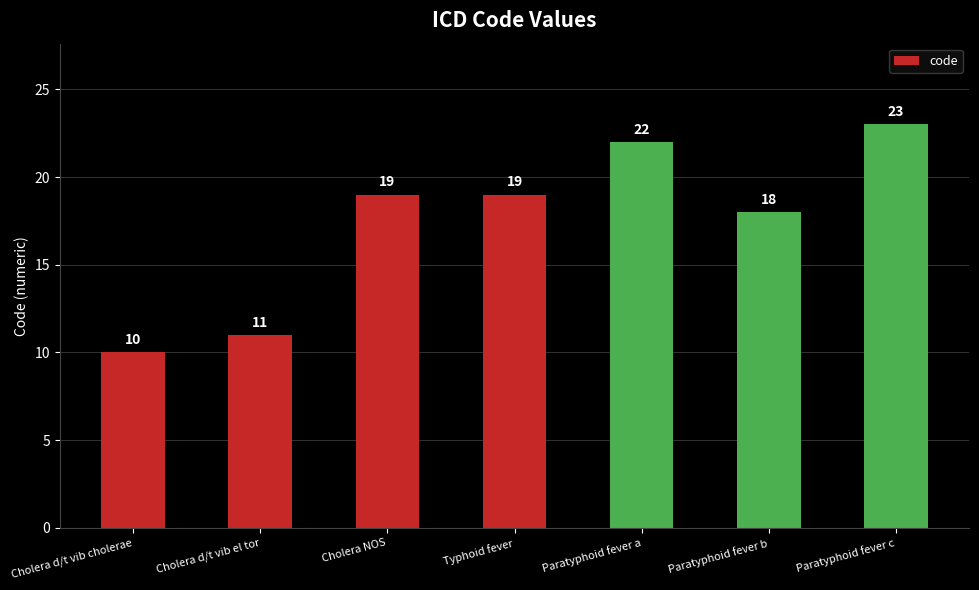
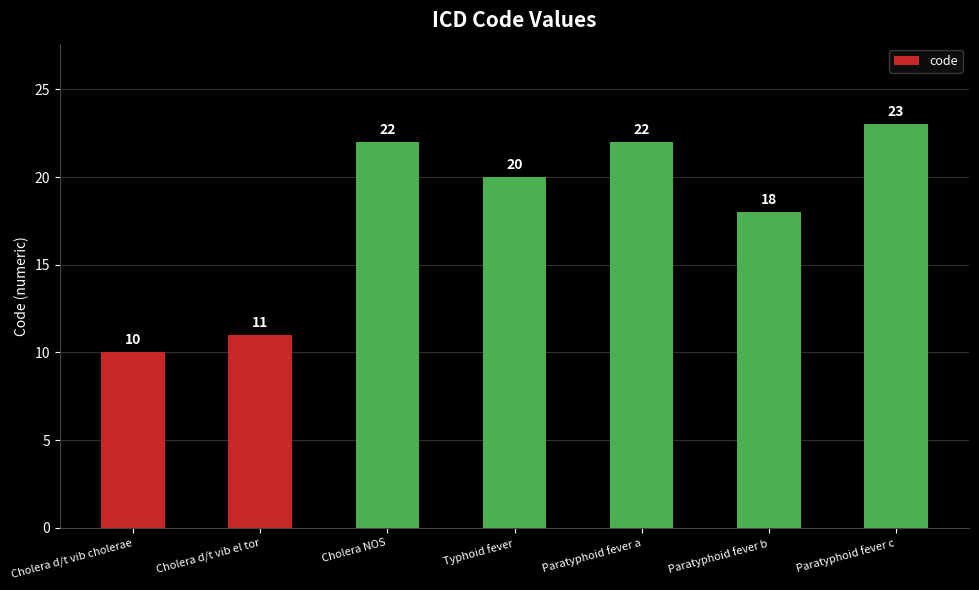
Cholera NOS: 19 -> 22
Typhoid fever: 19 -> 20
